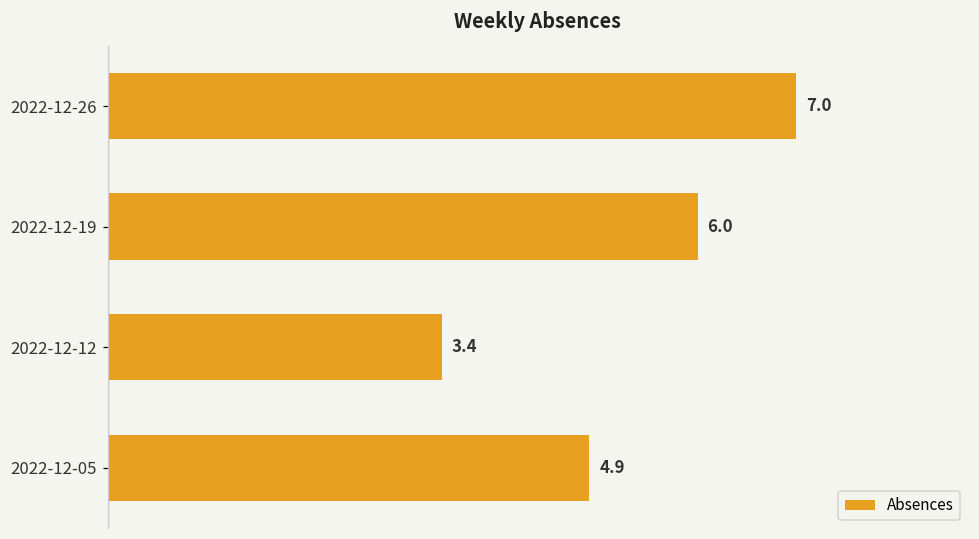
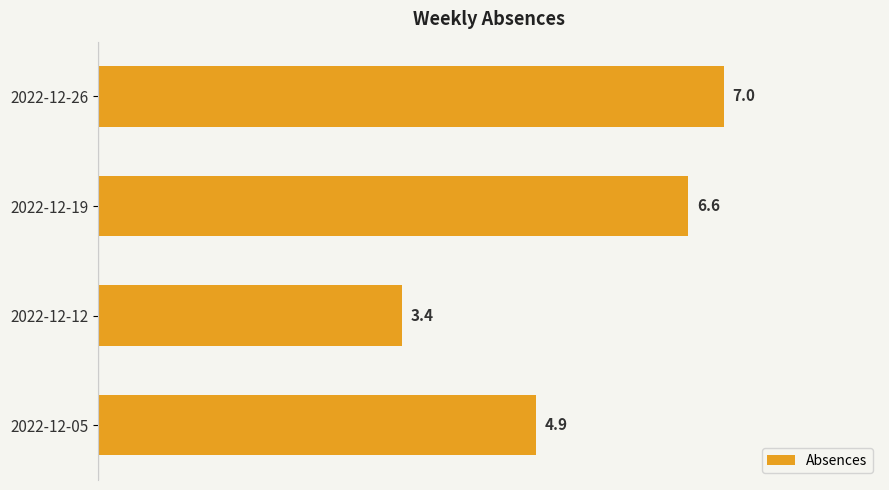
2022-12-19: 6.0 -> 6.6
